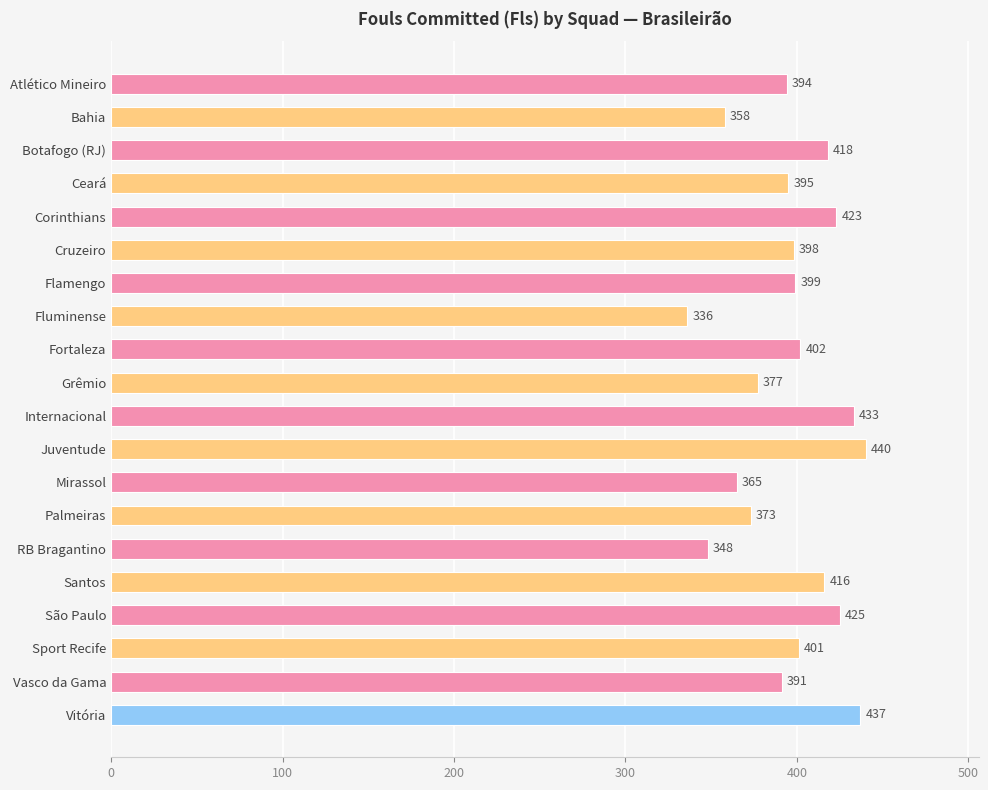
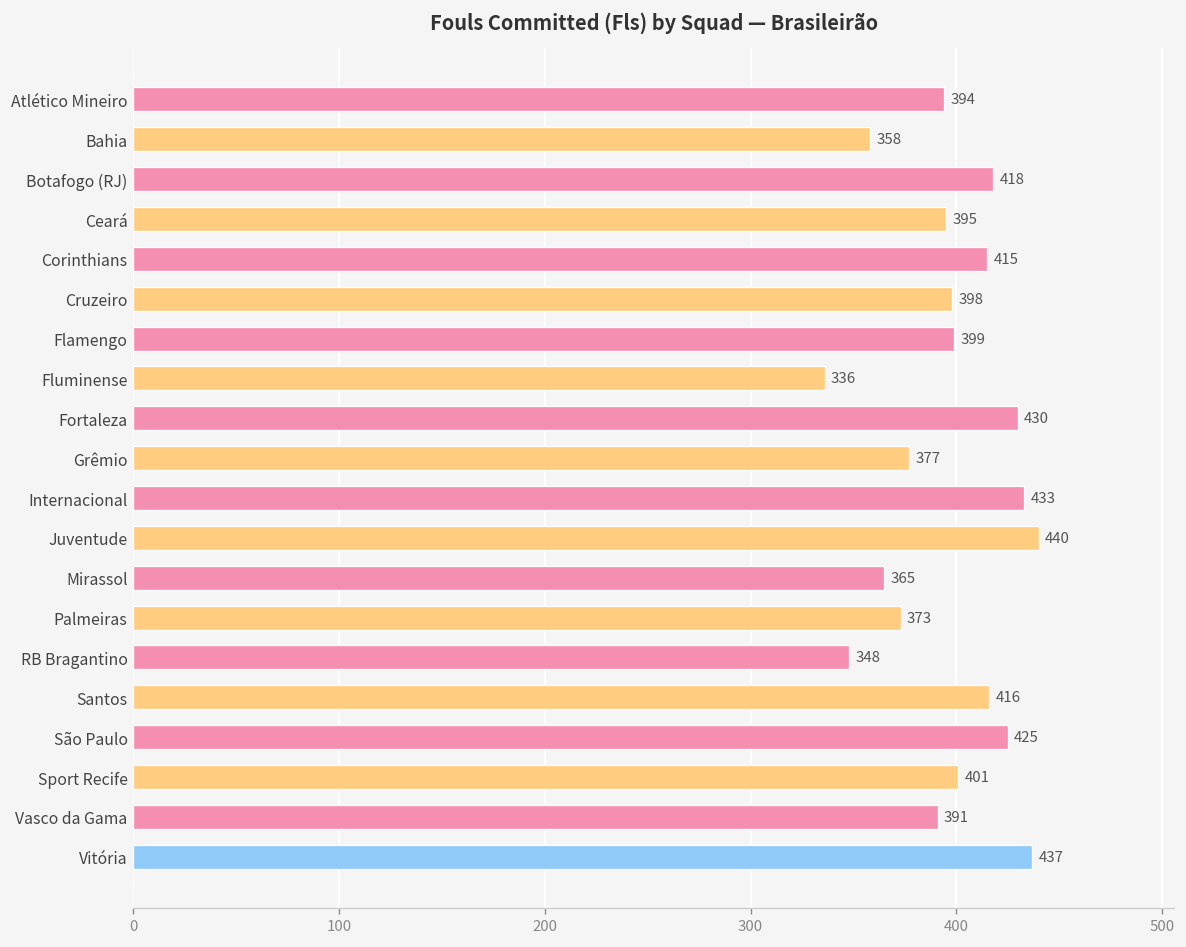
Corinthians: 423 -> 415
Fortaleza: 402 -> 430
